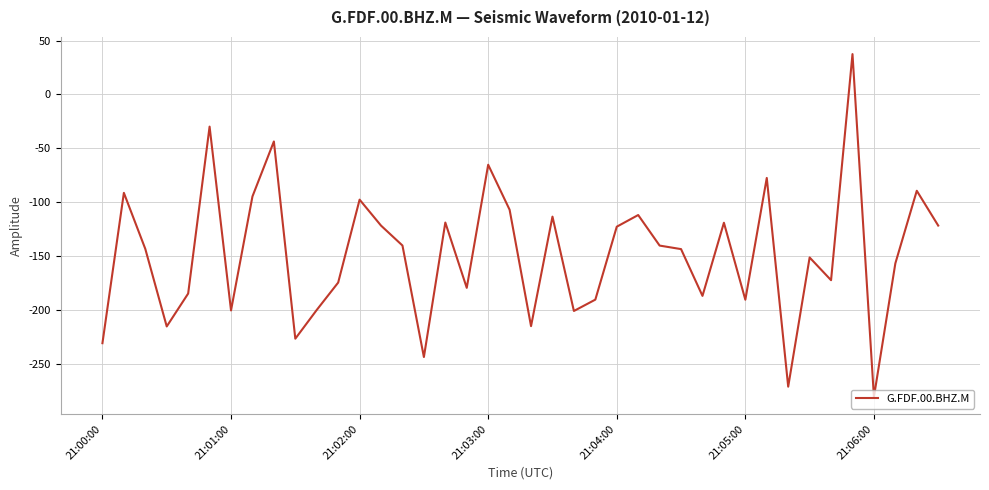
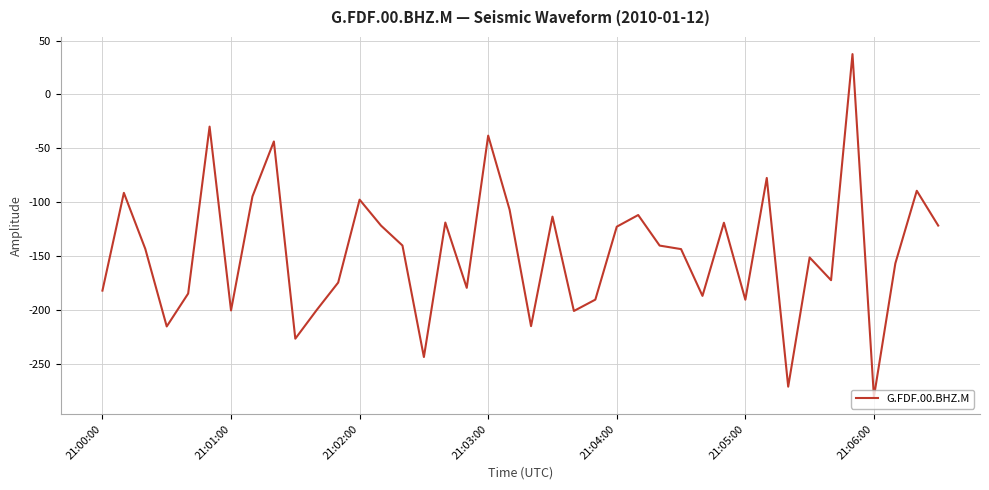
21:00:00: -231 -> -182
21:03:00: -65 -> -38
